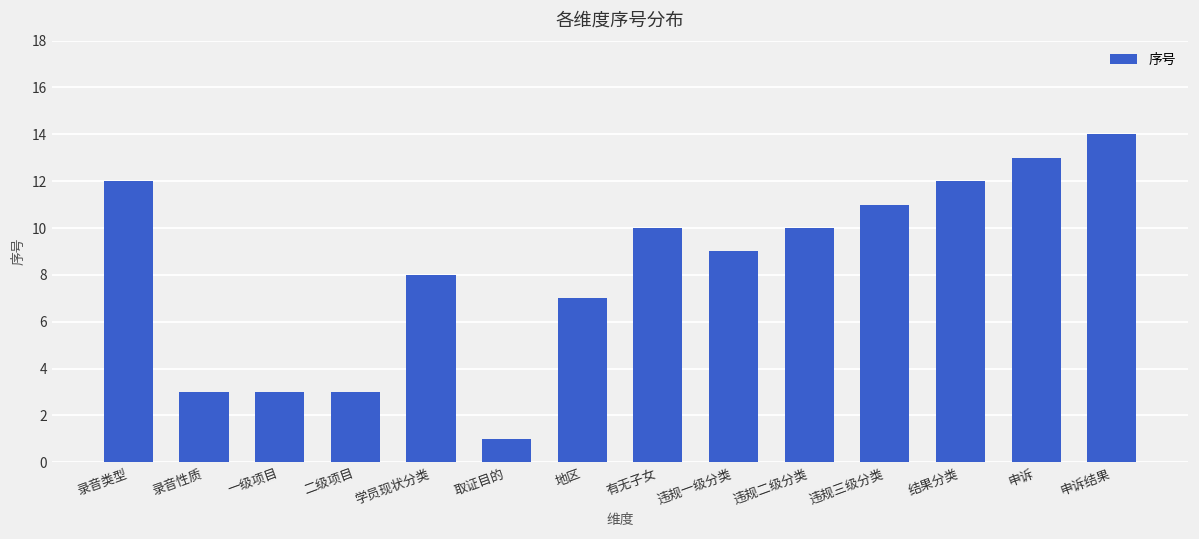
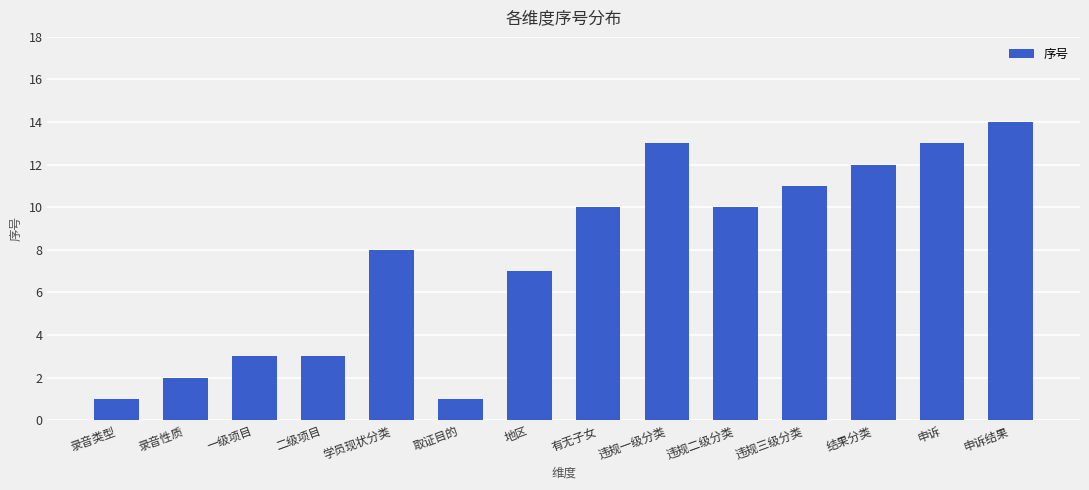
录音类型: 12 -> 1
录音性质: 3 -> 2
违规一级分类: 9 -> 13
